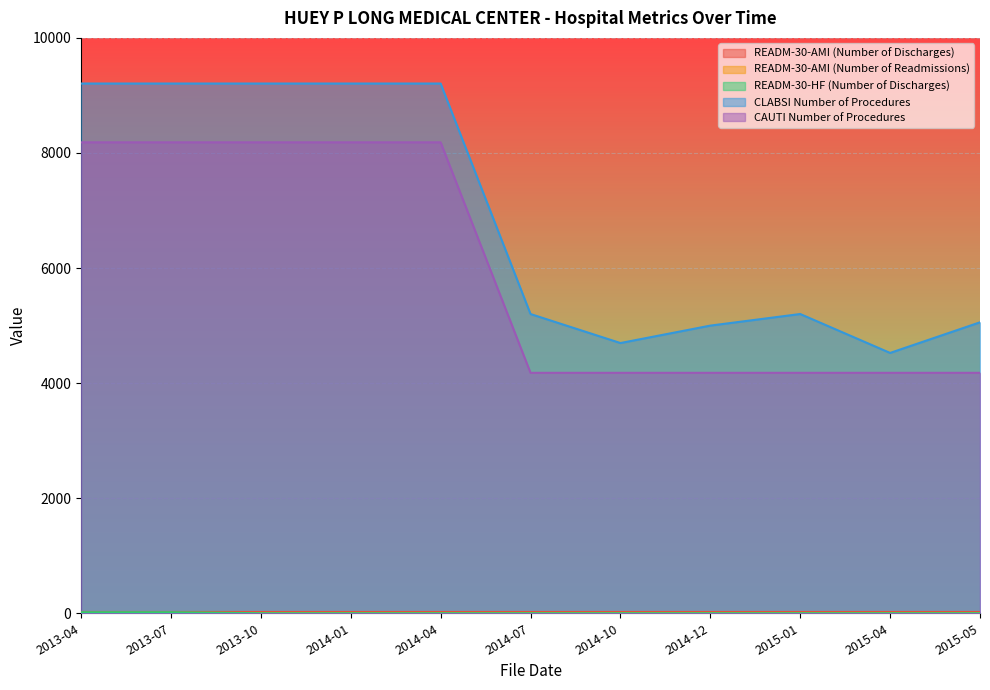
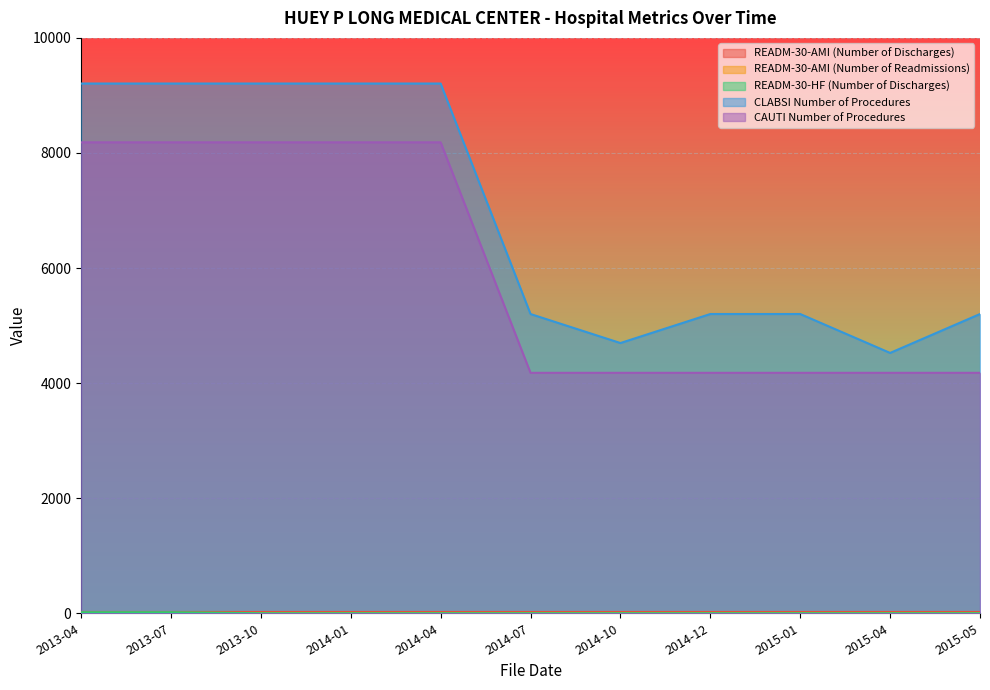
CLABSI Number of Procedures, 2014-12: 5000 -> 5200
CLABSI Number of Procedures, 2015-05: 5100 -> 5200
